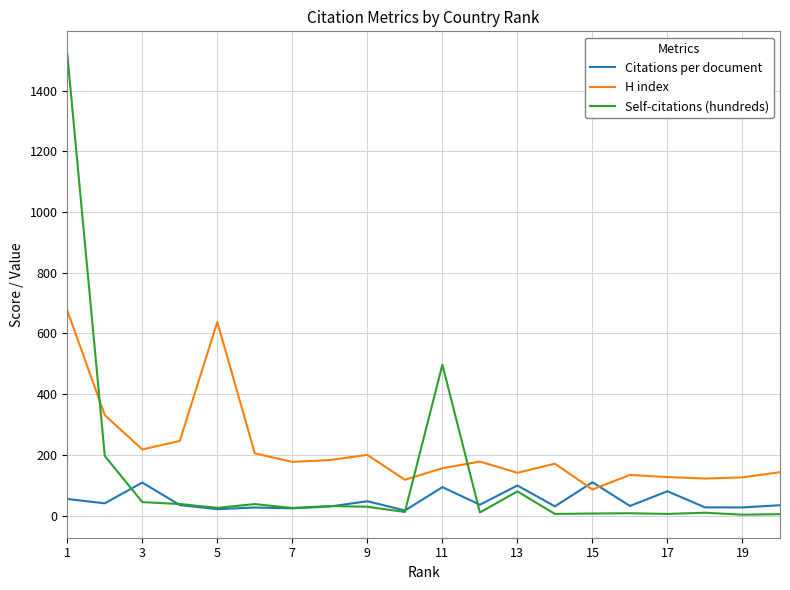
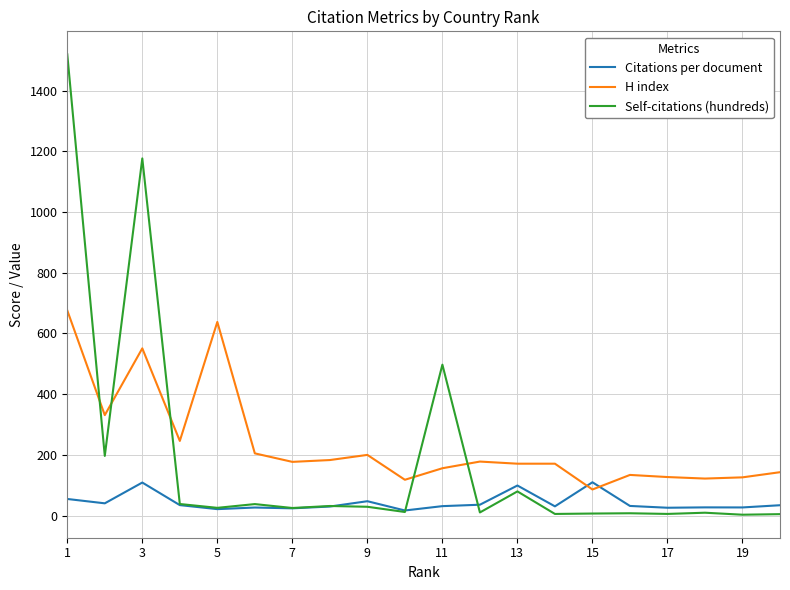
H index, 3: 220 -> 550
Self-citations (hundreds), 3: 40 -> 1180
Citations per document, 11: 90 -> 30
H index, 13: 140 -> 170
Citations per document, 17: 80 -> 30
